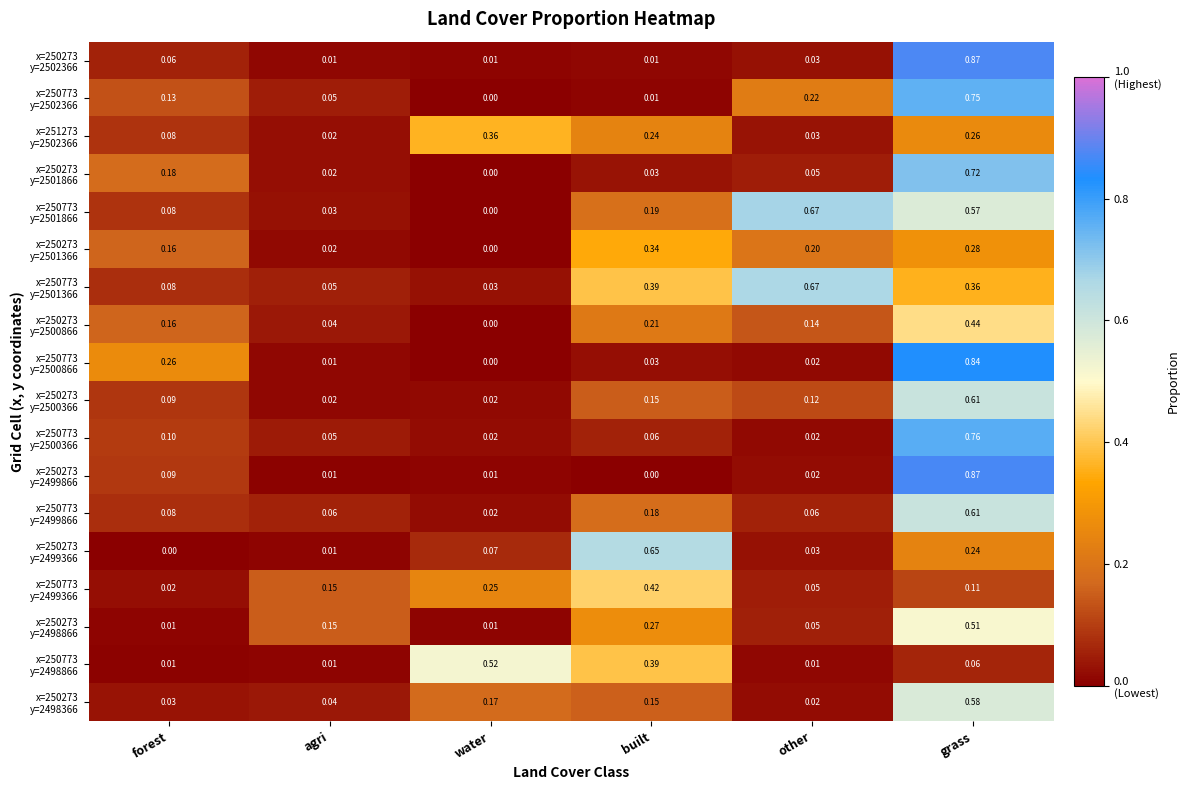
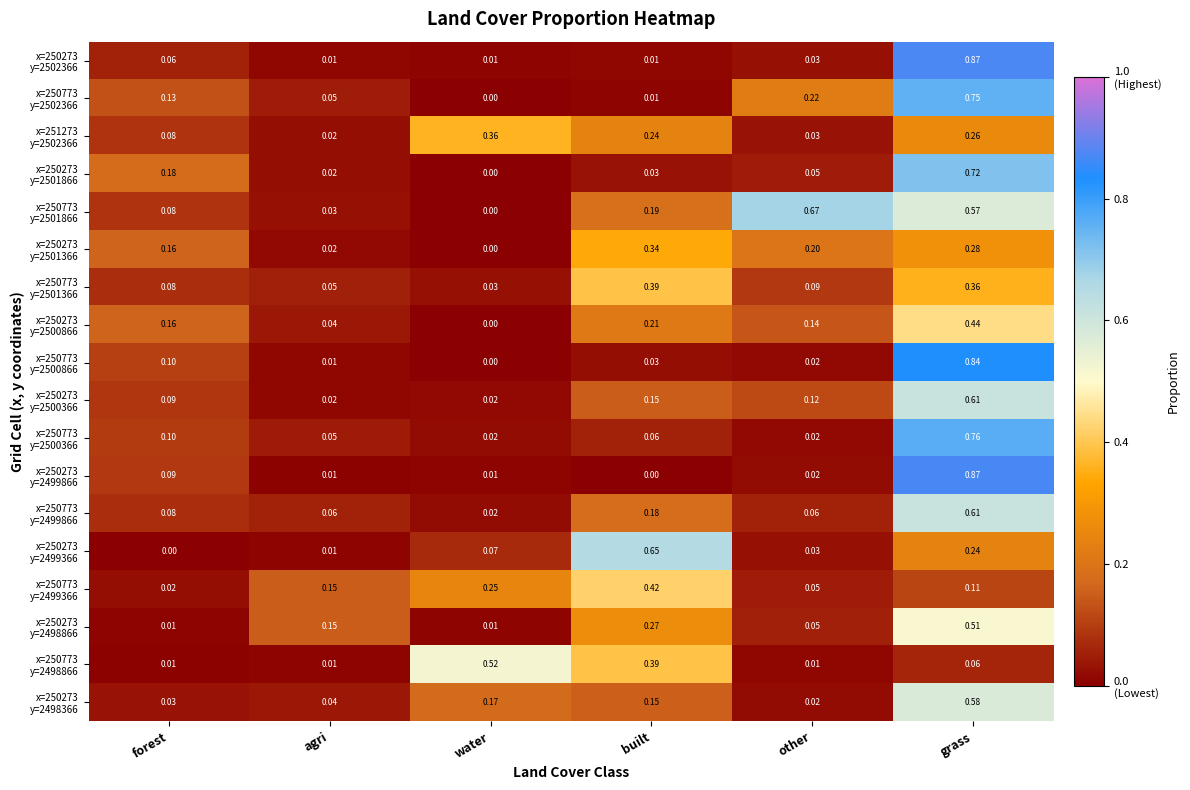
x=250773 y=2501366, other: 0.67 -> 0.09
x=250773 y=2500866, forest: 0.26 -> 0.10
